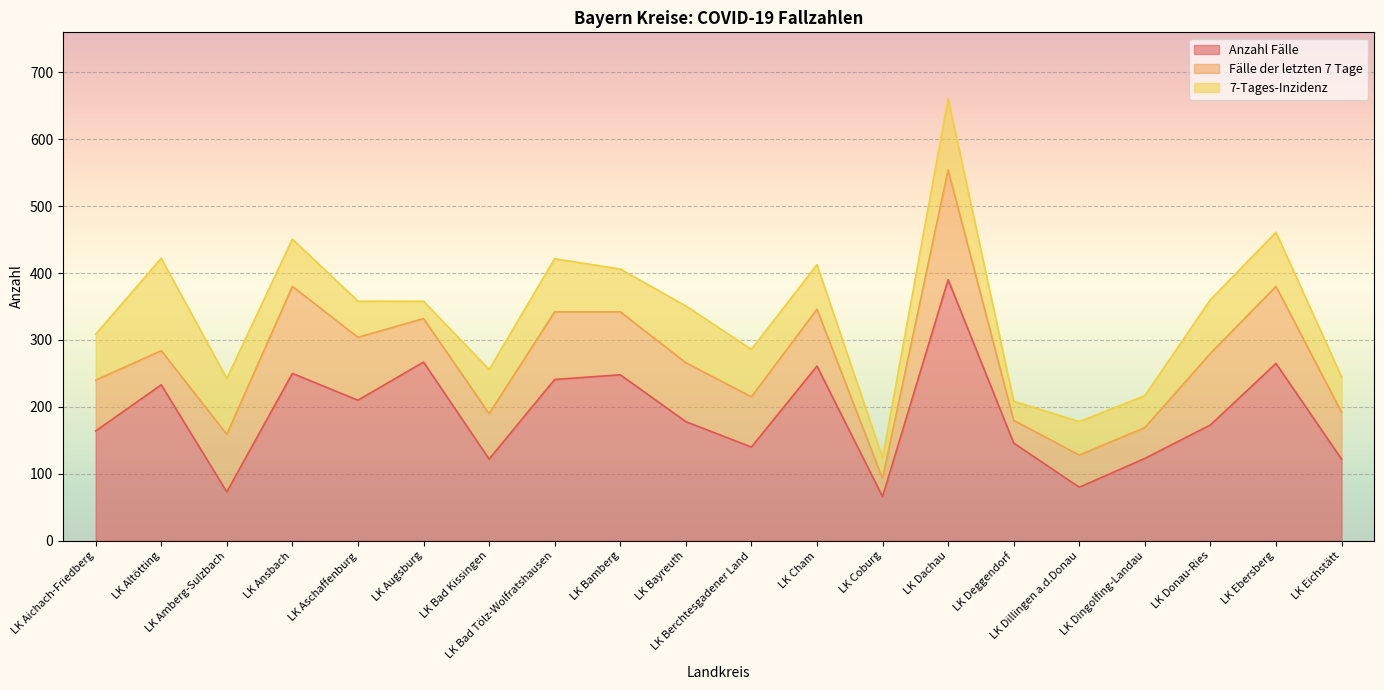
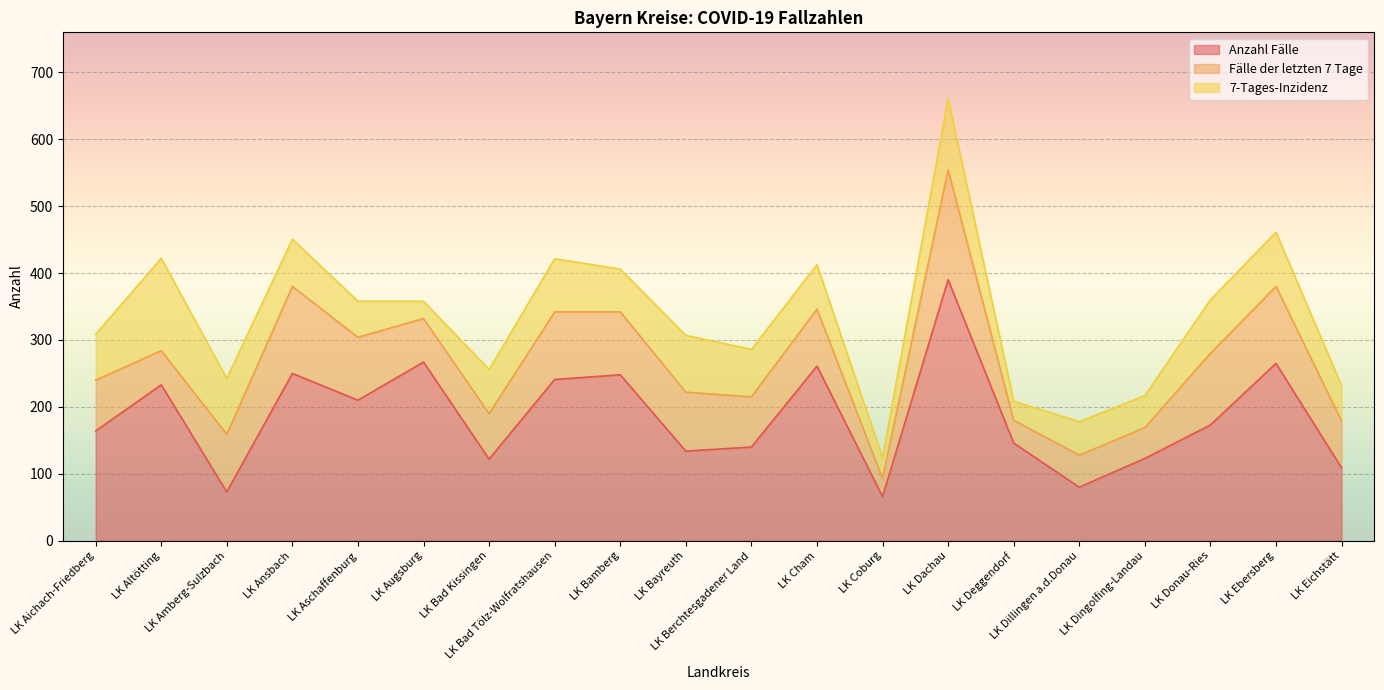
Anzahl Fälle, LK Bayreuth: 180 -> 130
Anzahl Fälle, LK Eichstätt: 120 -> 110
